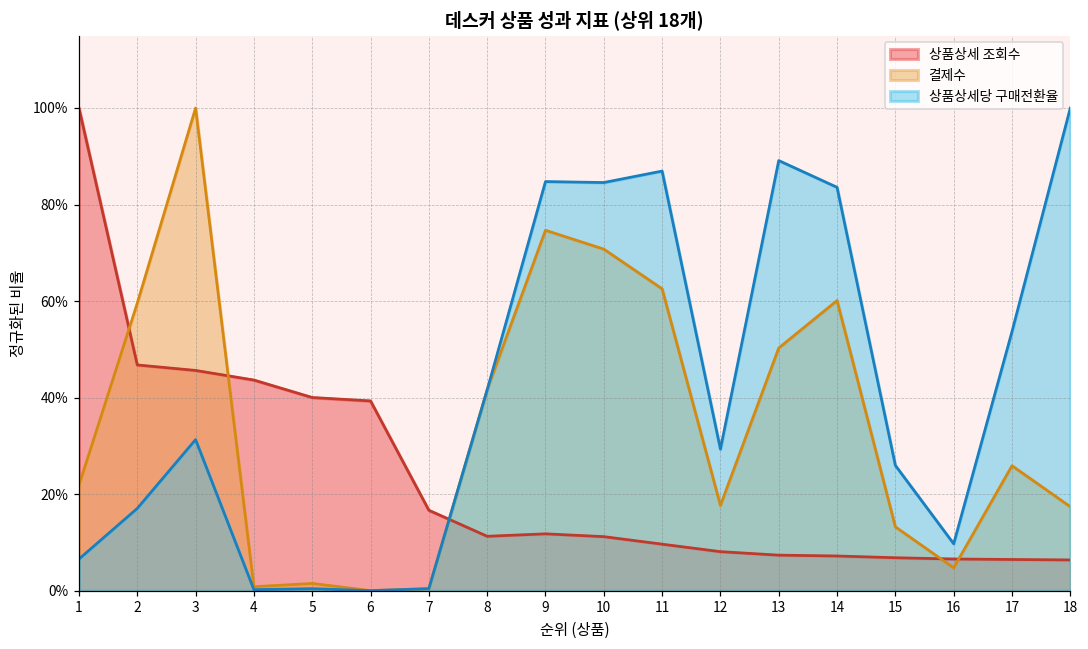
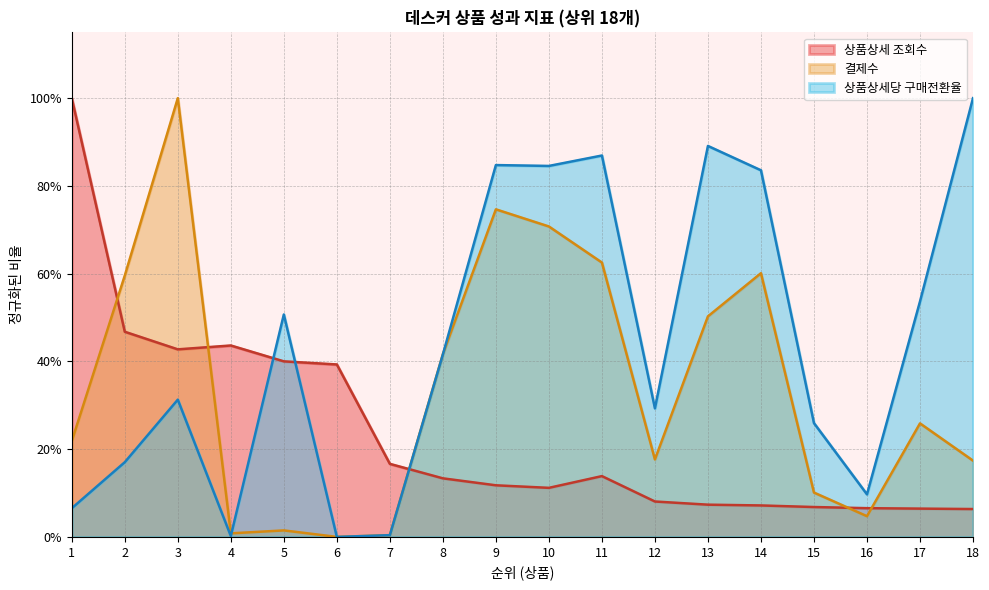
상품상세 조회수, 3: 46% -> 43%
상품상세당 구매전환율, 5: 0% -> 51%
상품상세 조회수, 8: 11% -> 13%
상품상세 조회수, 11: 10% -> 14%
결제수, 15: 13% -> 10%
